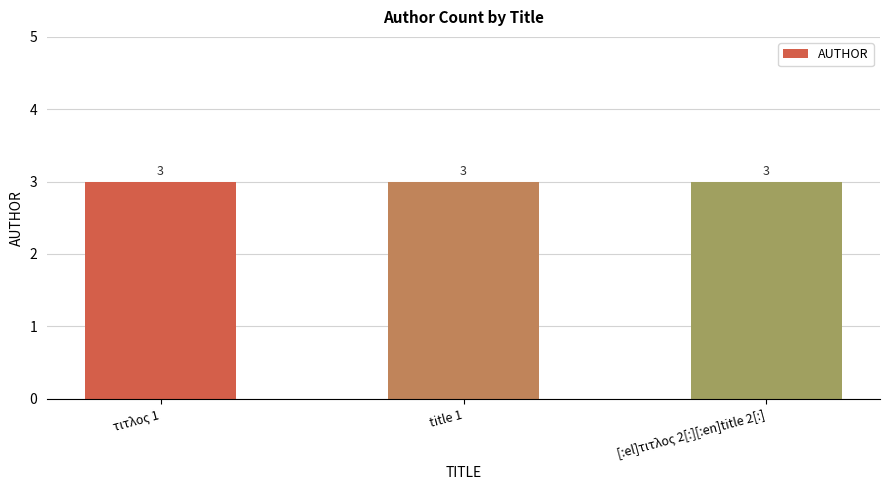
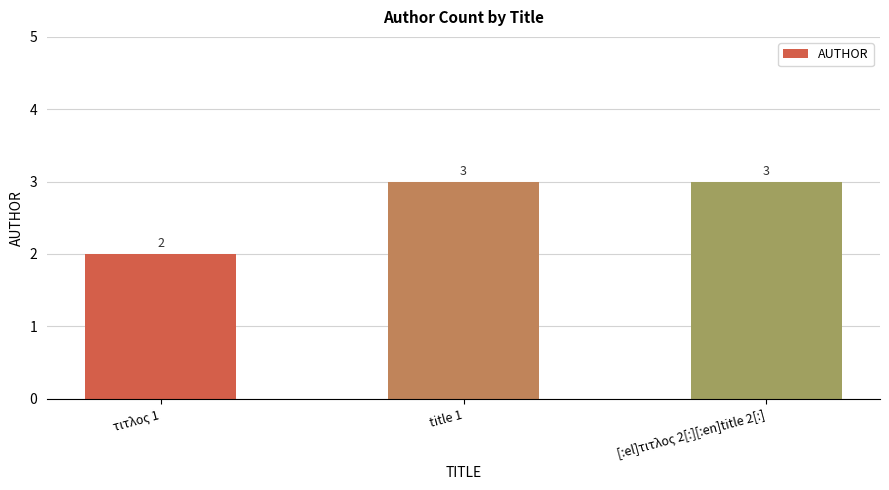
τιτλος 1: 3 -> 2
